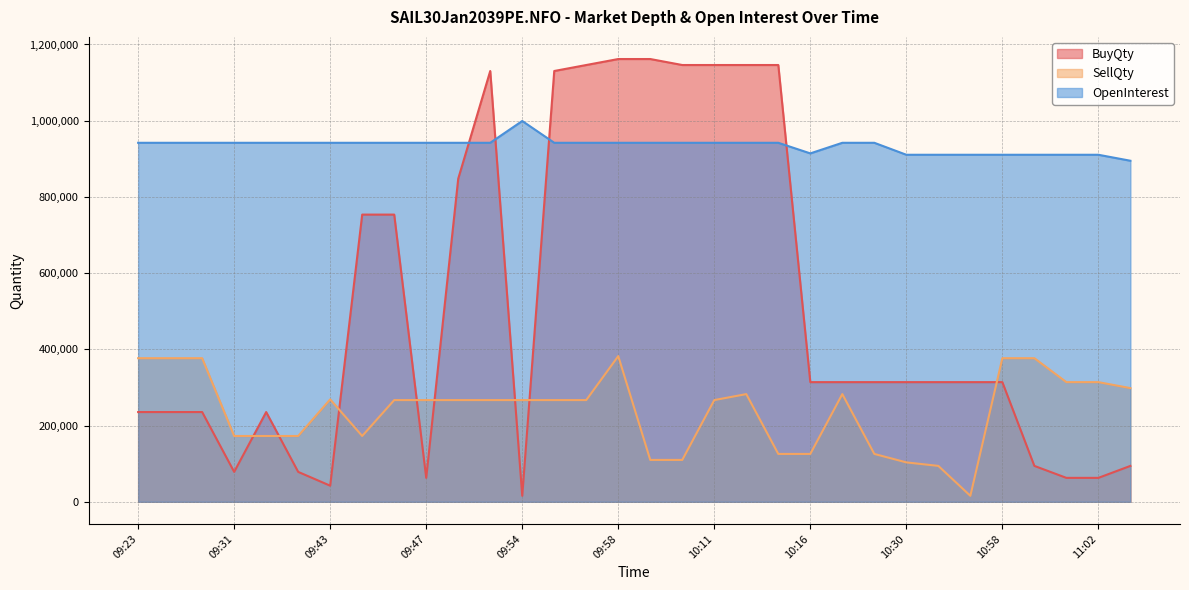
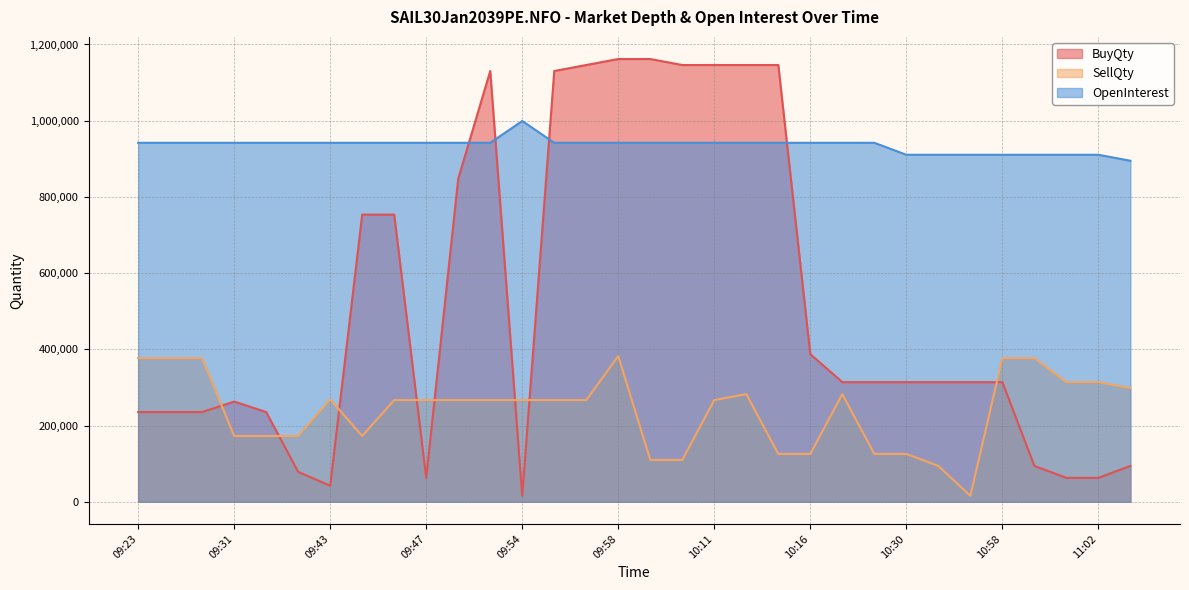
BuyQty, 09:31: 80,000 -> 260,000
BuyQty, 10:16: 310,000 -> 390,000
OpenInterest, 10:16: 910,000 -> 940,000
SellQty, 10:30: 100,000 -> 130,000
